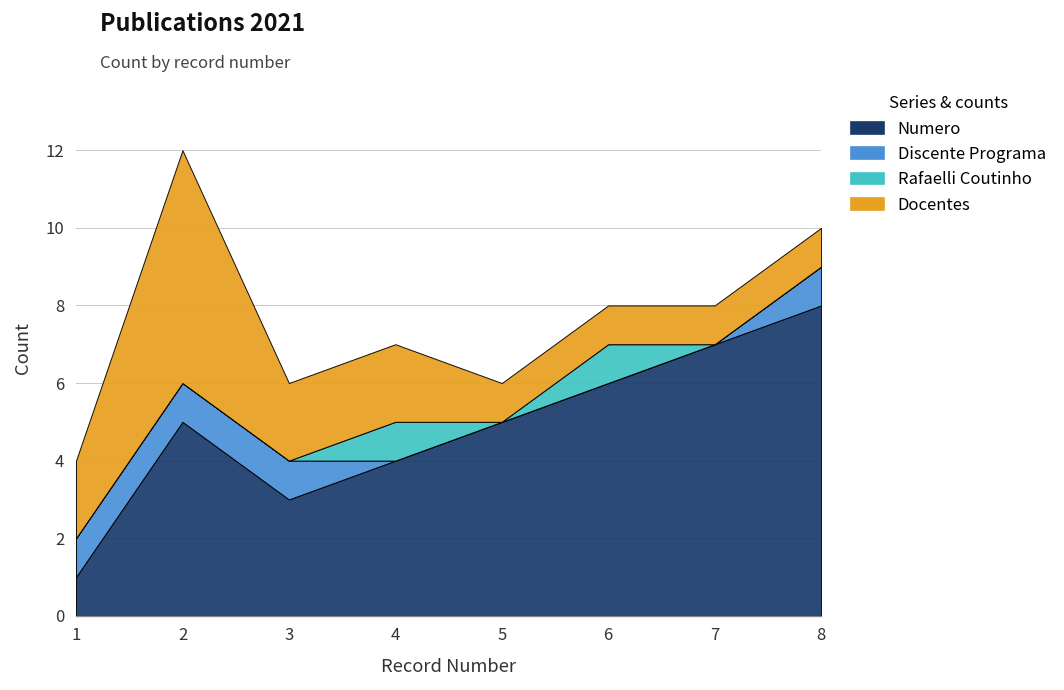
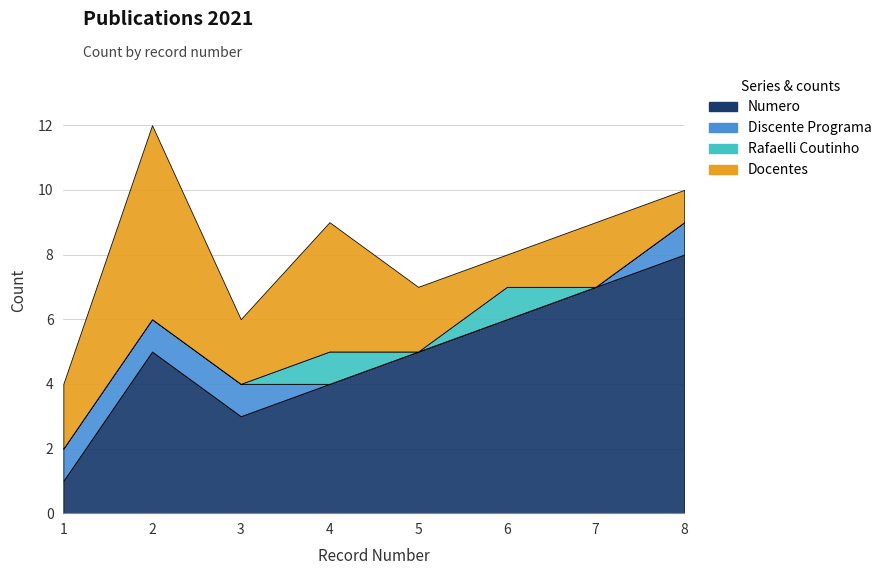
Docentes, 4: 2 -> 4
Docentes, 5: 1 -> 2
Docentes, 7: 1 -> 2
